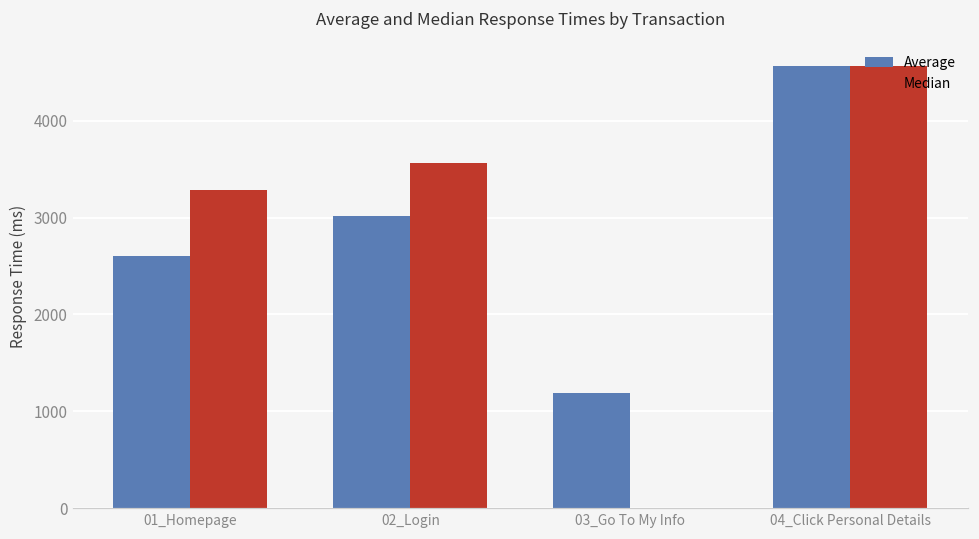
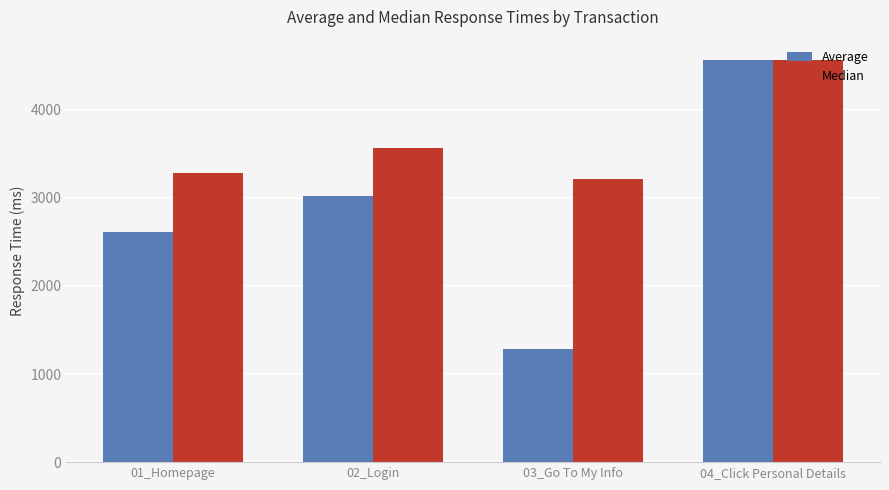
Average, 03_Go To My Info: 1200 -> 1300
Median, 03_Go To My Info: 0 -> 3200
